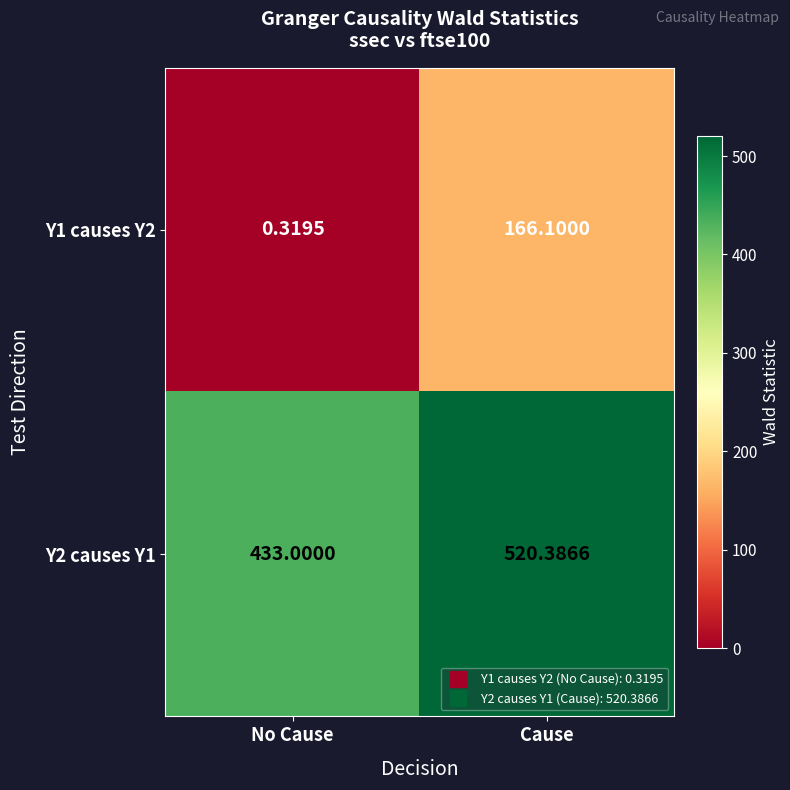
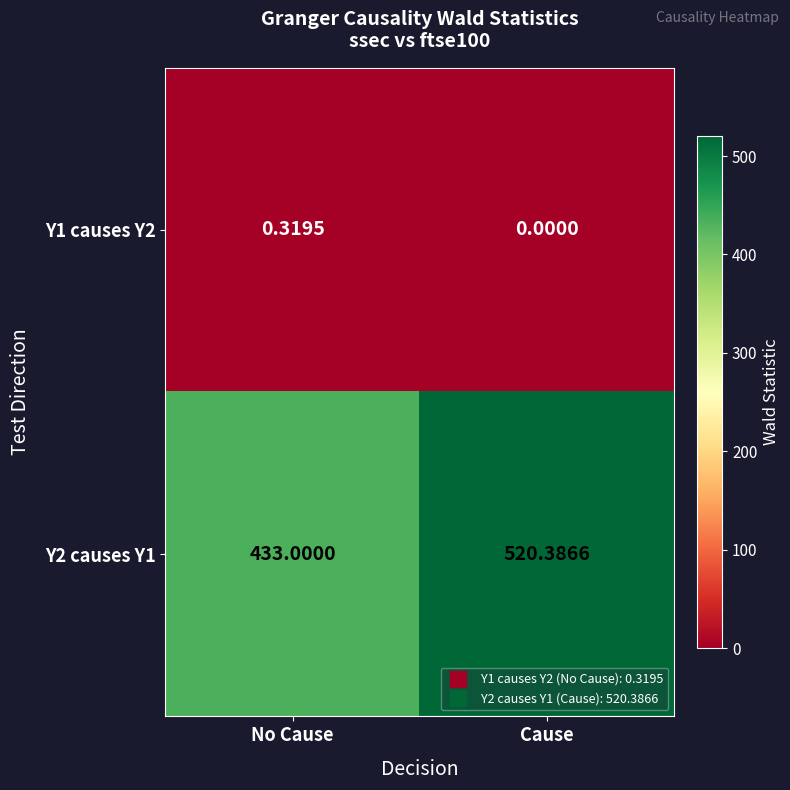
Y1 causes Y2, Cause: 166.1000 -> 0.0000
